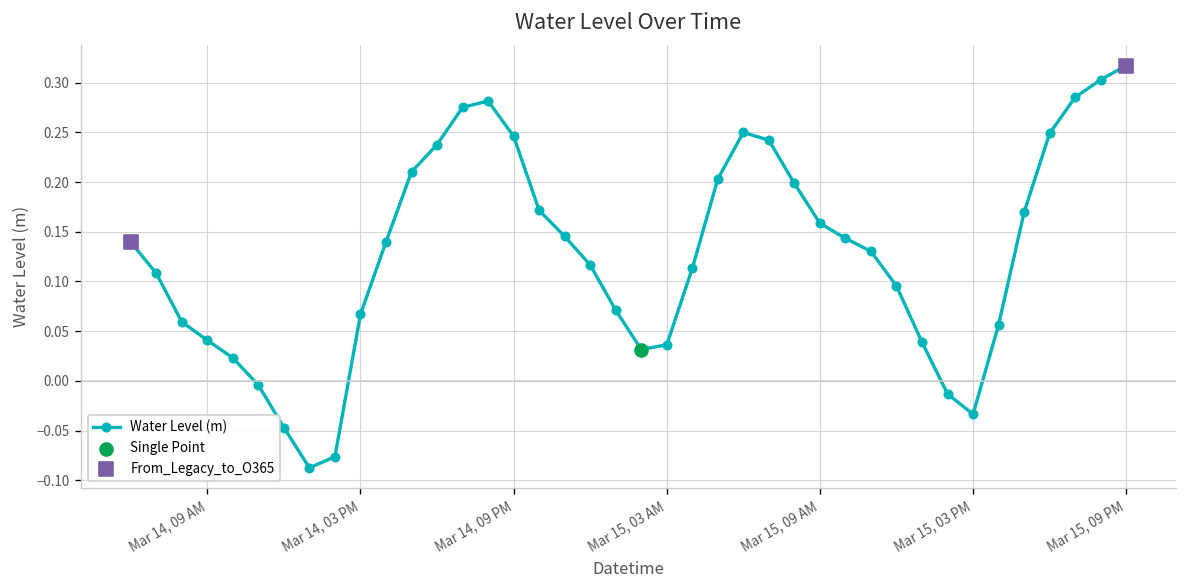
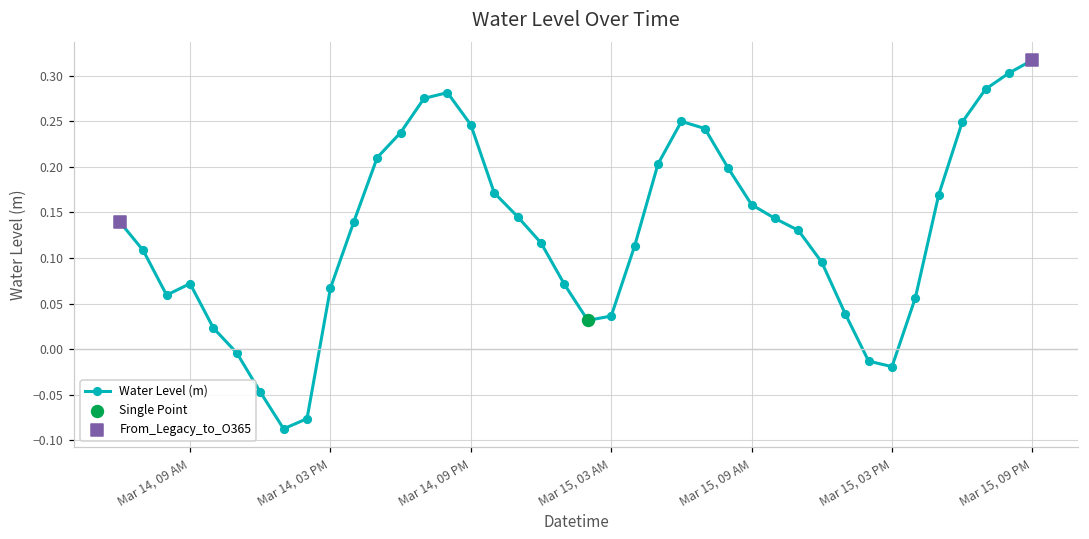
Water Level (m), Mar 14, 09 AM: 0.04 -> 0.07
Water Level (m), Mar 15, 03 PM: -0.03 -> -0.02
